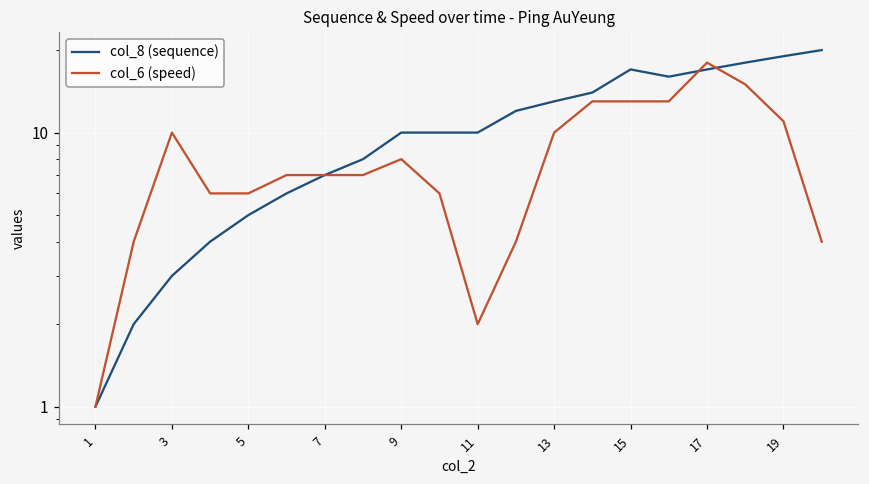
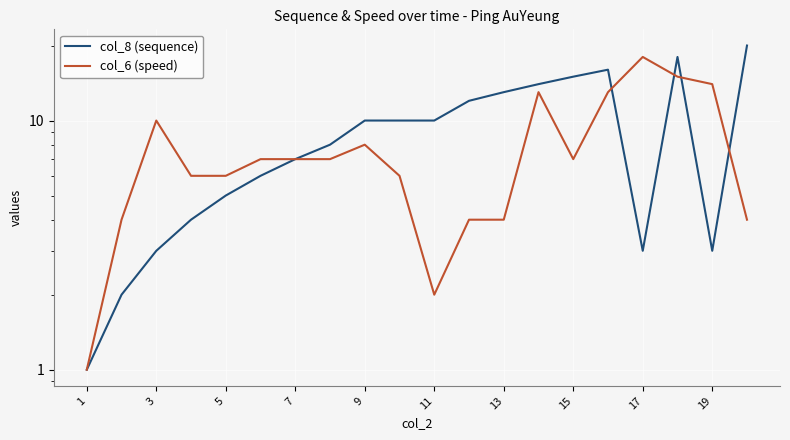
col_6 (speed), 13: 10 -> 4
col_8 (sequence), 15: 17 -> 15
col_6 (speed), 15: 13 -> 7
col_8 (sequence), 17: 17 -> 3
col_8 (sequence), 19: 19 -> 3
col_6 (speed), 19: 11 -> 14
